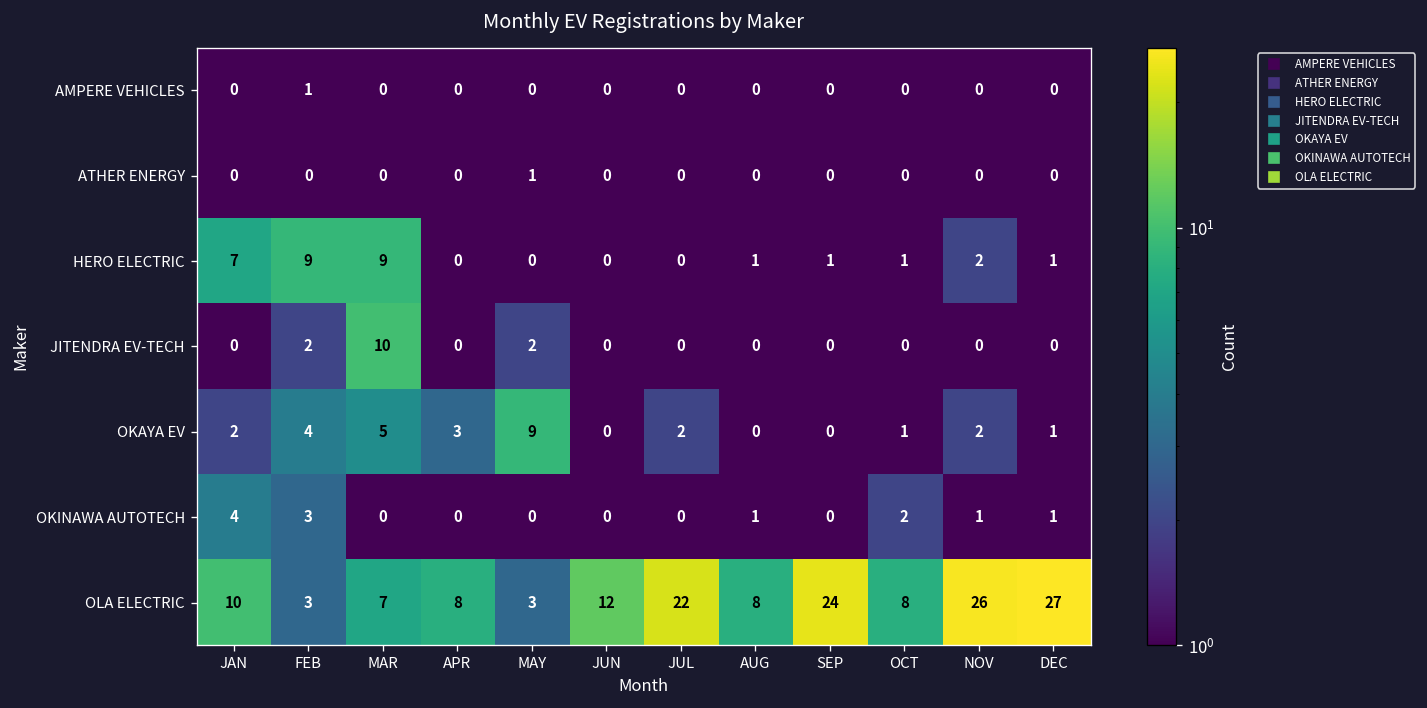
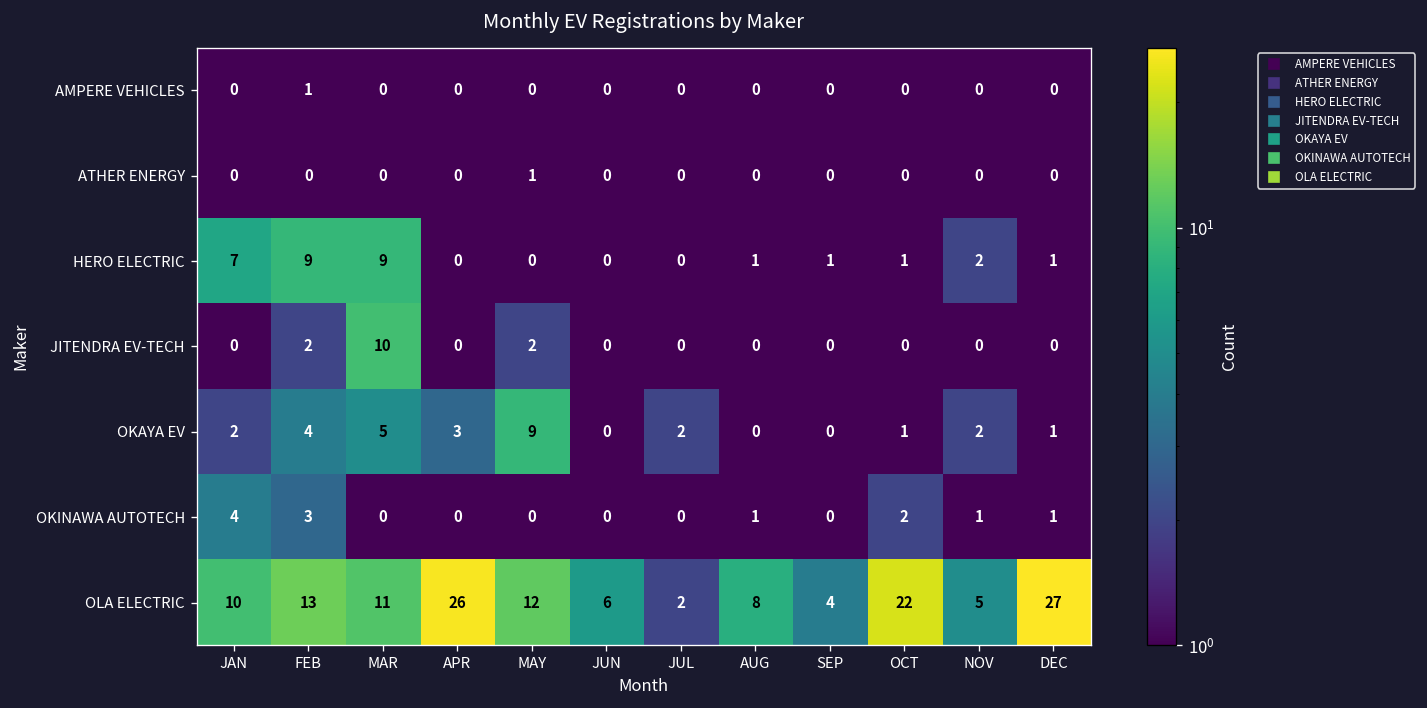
OLA ELECTRIC, FEB: 3 -> 13
OLA ELECTRIC, MAR: 7 -> 11
OLA ELECTRIC, APR: 8 -> 26
OLA ELECTRIC, MAY: 3 -> 12
OLA ELECTRIC, JUN: 12 -> 6
OLA ELECTRIC, JUL: 22 -> 2
OLA ELECTRIC, SEP: 24 -> 4
OLA ELECTRIC, OCT: 8 -> 22
OLA ELECTRIC, NOV: 26 -> 5
